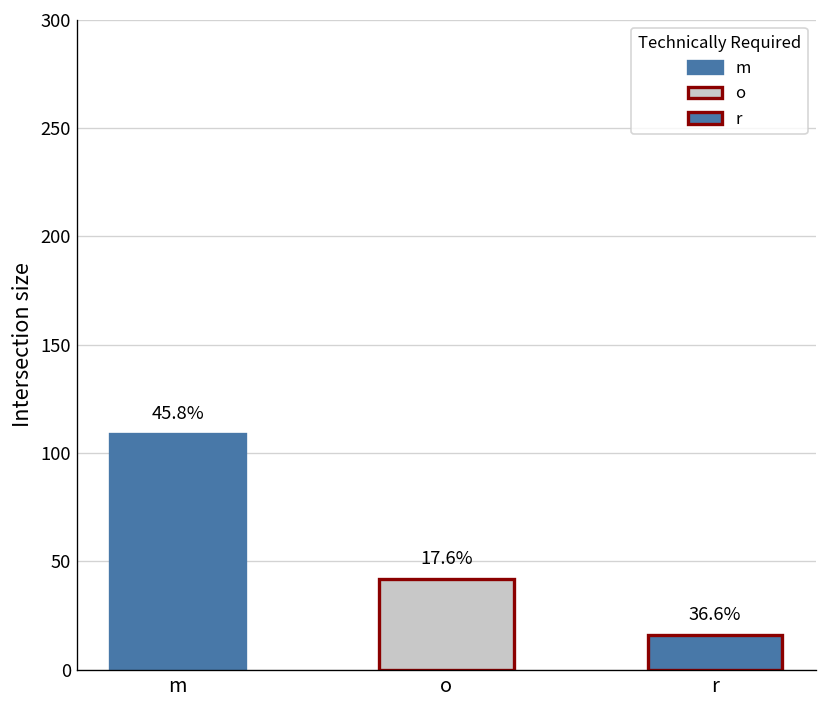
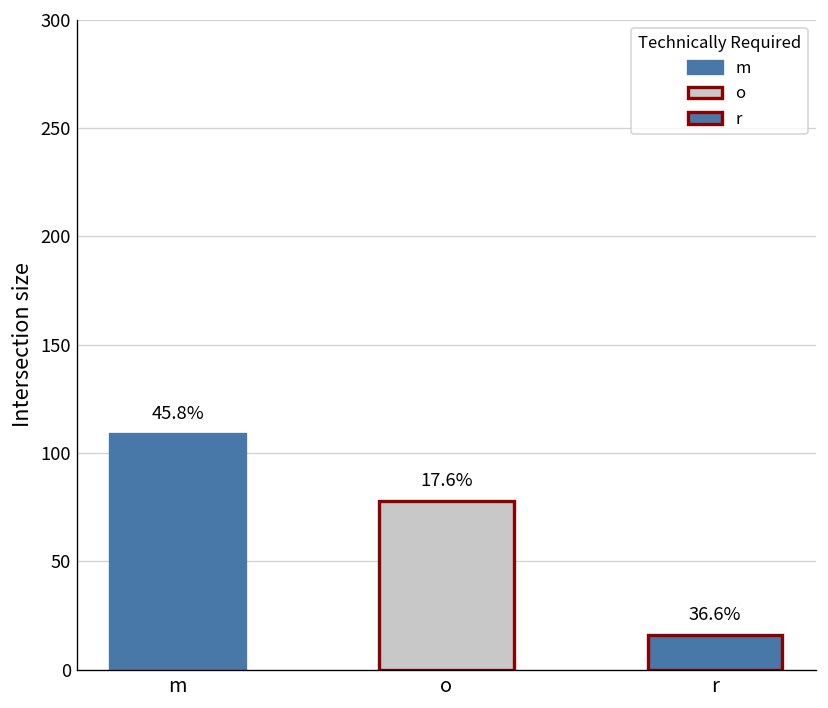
o: 42 -> 78
